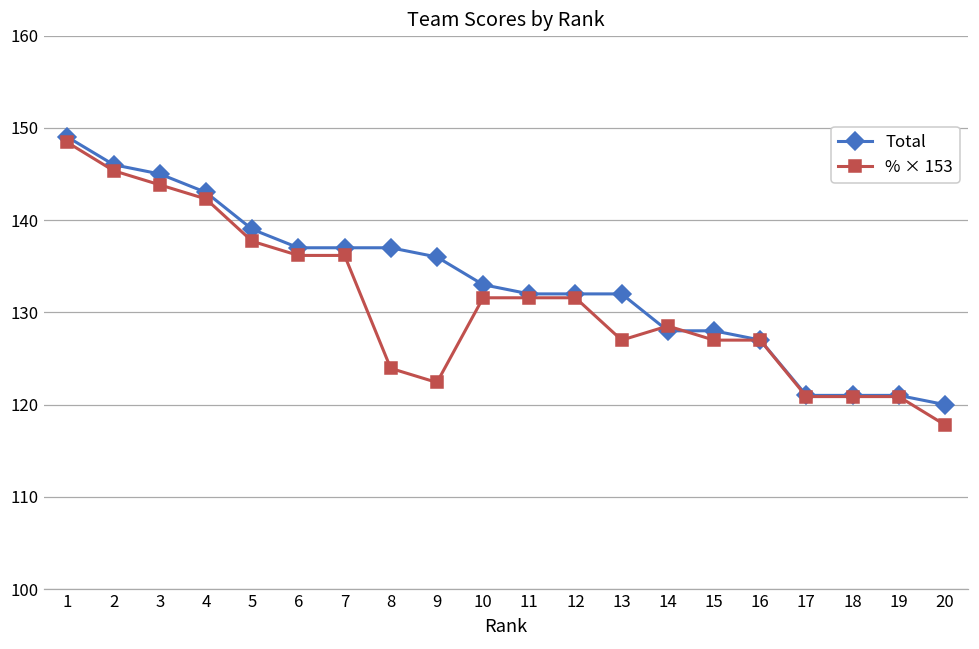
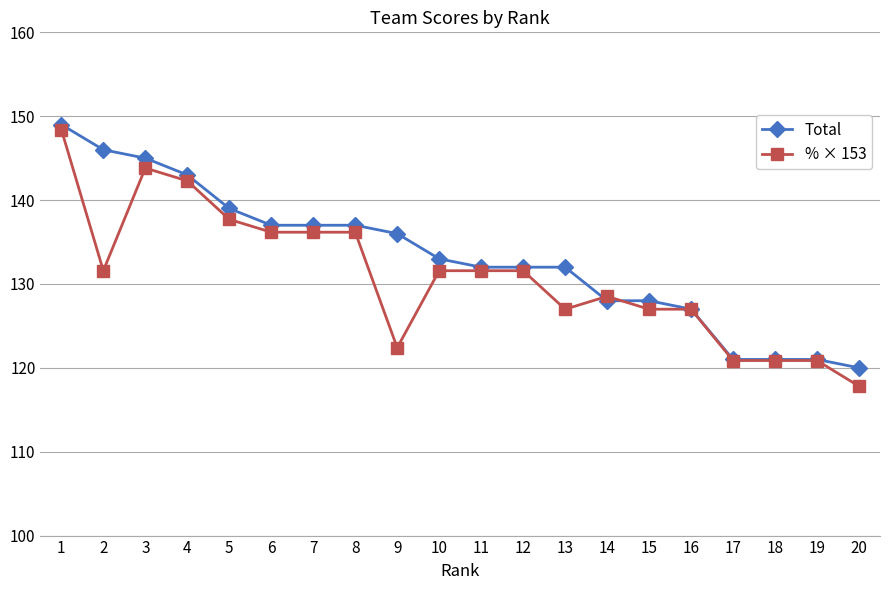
% × 153, 2: 145 -> 132
% × 153, 8: 124 -> 136
